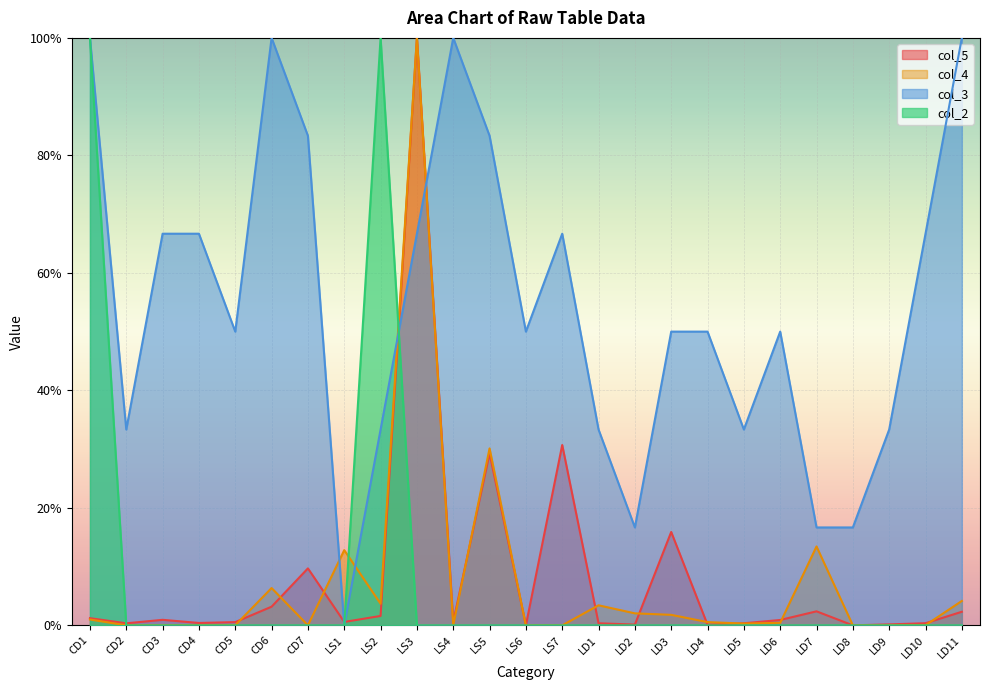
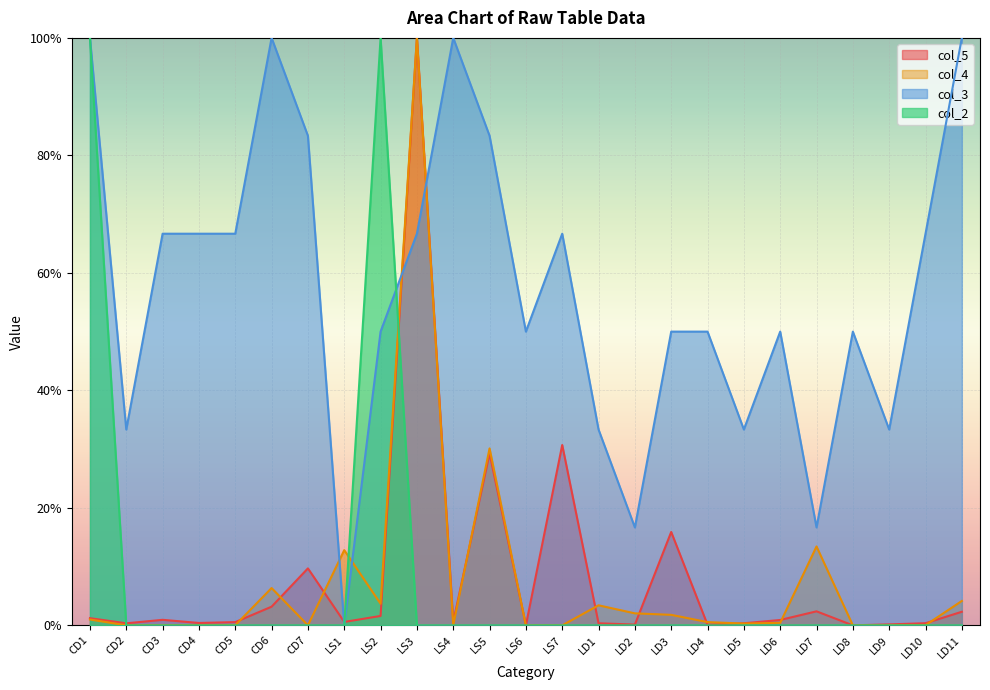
col_3, CD5: 50% -> 67%
col_3, LS2: 33% -> 50%
col_3, LD8: 17% -> 50%
